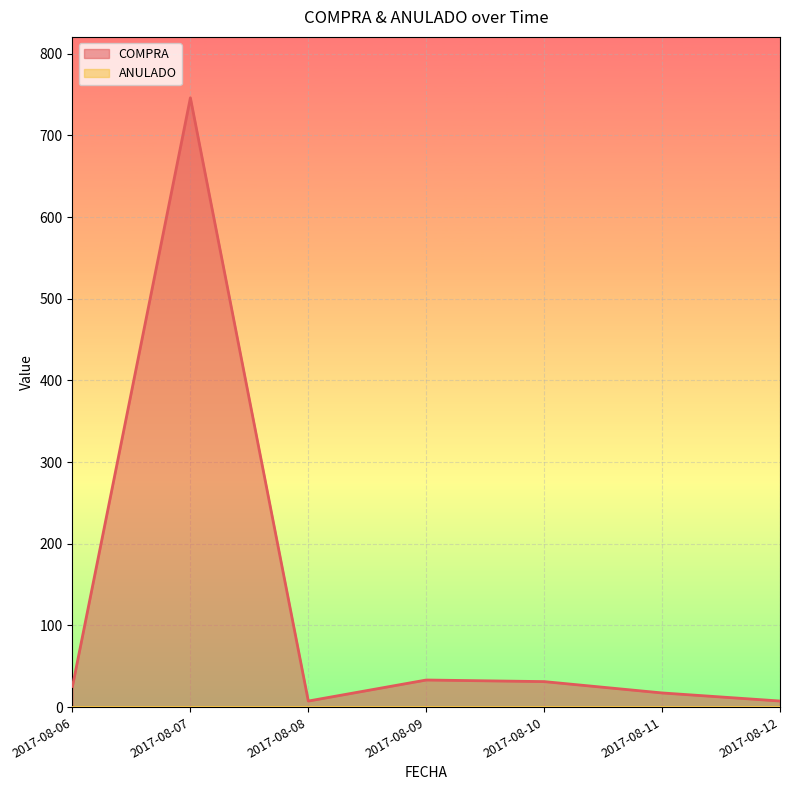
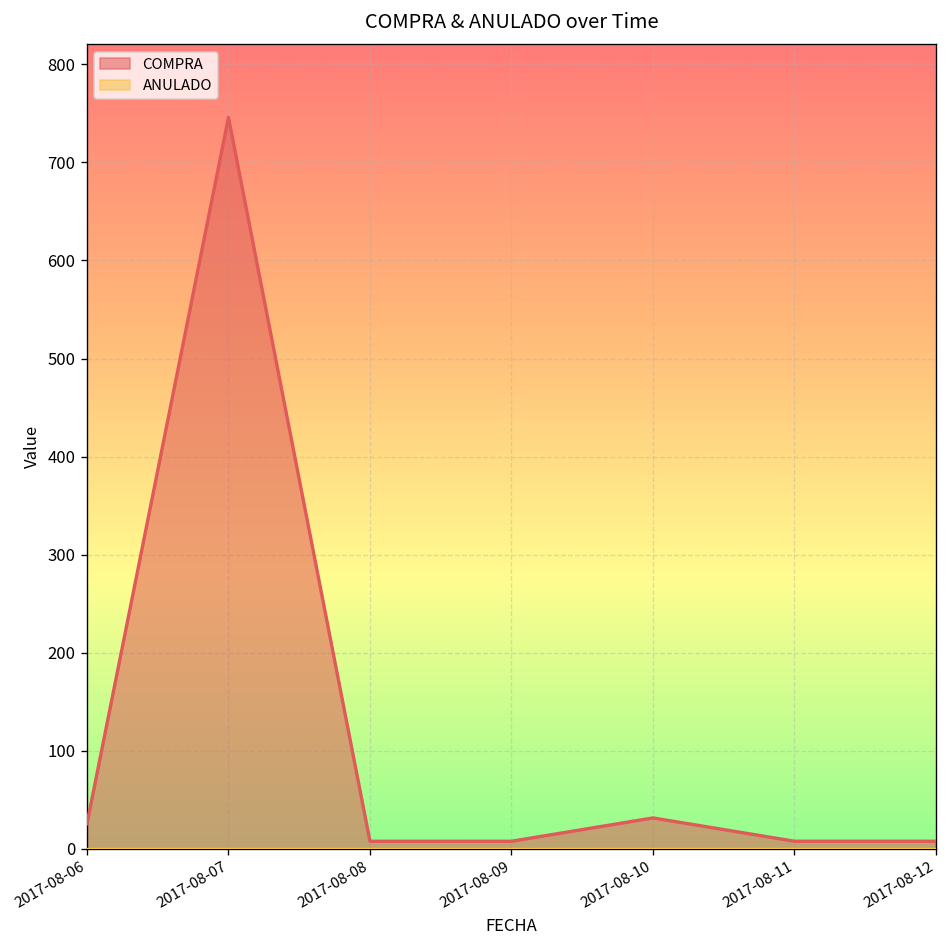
COMPRA, 2017-08-09: 30 -> 10
COMPRA, 2017-08-11: 20 -> 10
